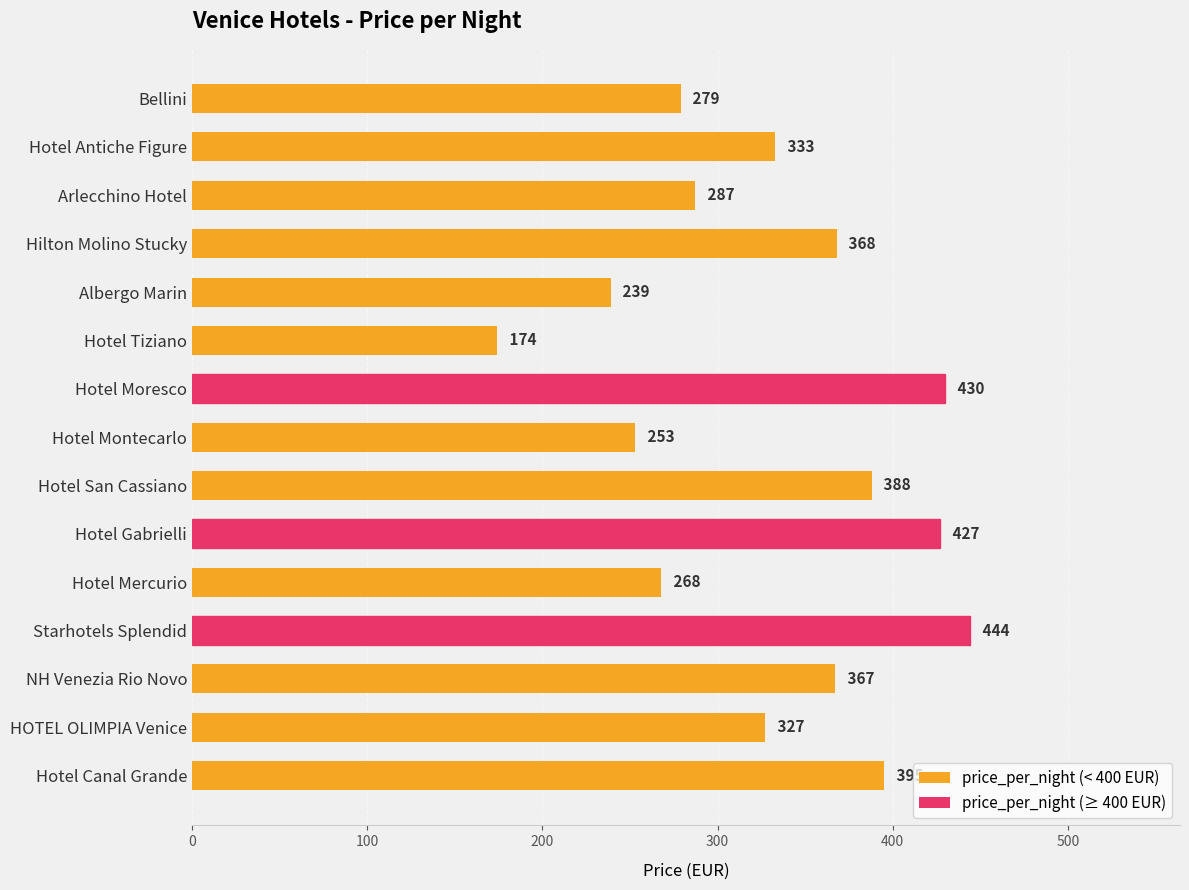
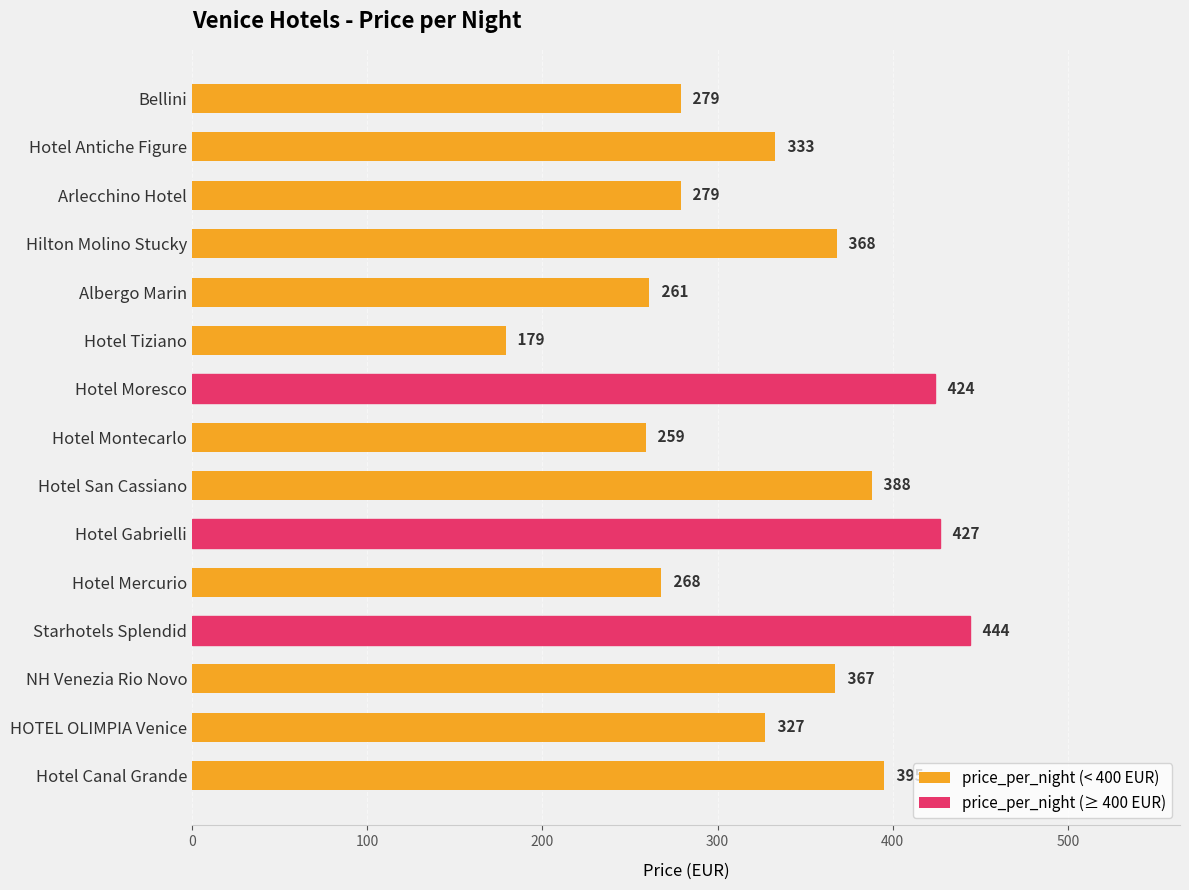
Arlecchino Hotel: 287 -> 279
Albergo Marin: 239 -> 261
Hotel Tiziano: 174 -> 179
Hotel Moresco: 430 -> 424
Hotel Montecarlo: 253 -> 259
